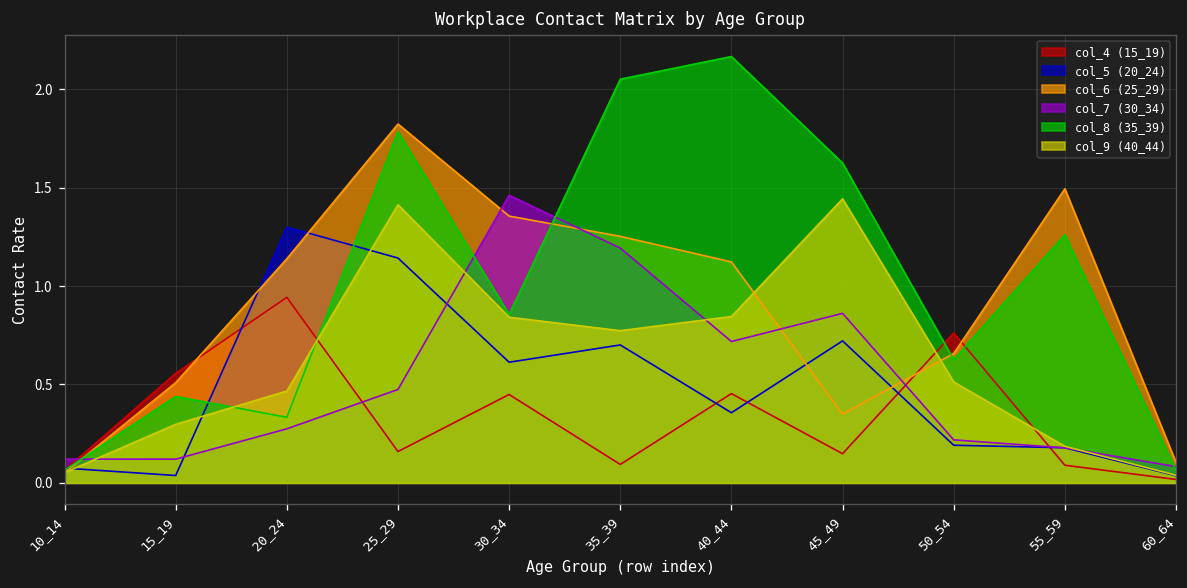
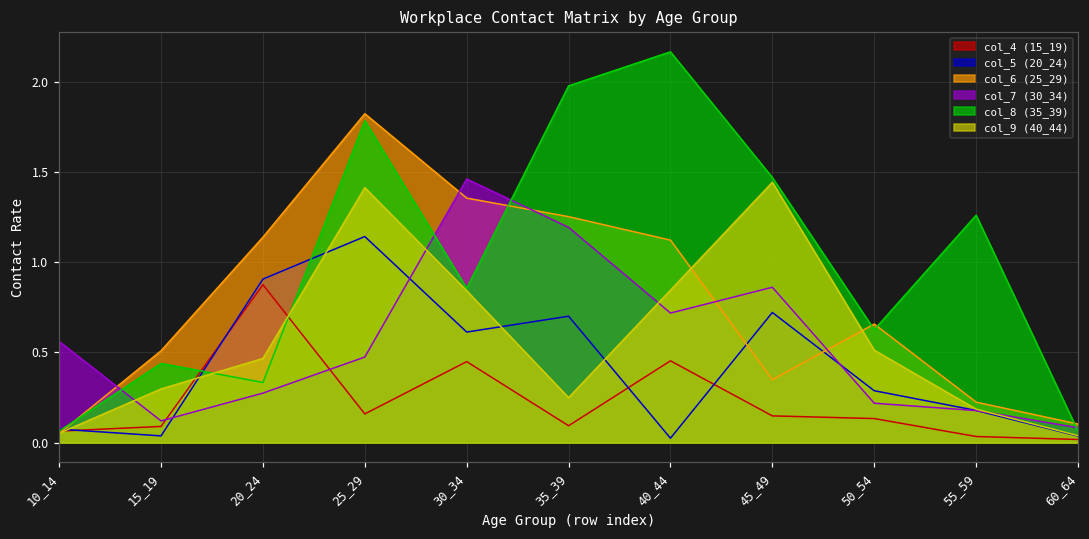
col_7 (30_34), 10_14: 0.12 -> 0.56
col_4 (15_19), 15_19: 0.56 -> 0.09
col_4 (15_19), 20_24: 0.94 -> 0.88
col_5 (20_24), 20_24: 1.30 -> 0.91
col_8 (35_39), 35_39: 2.05 -> 1.98
col_9 (40_44), 35_39: 0.77 -> 0.25
col_5 (20_24), 40_44: 0.36 -> 0.02
col_8 (35_39), 45_49: 1.62 -> 1.47
col_4 (15_19), 50_54: 0.76 -> 0.13
col_5 (20_24), 50_54: 0.19 -> 0.29
col_4 (15_19), 55_59: 0.09 -> 0.03
col_6 (25_29), 55_59: 1.49 -> 0.22
